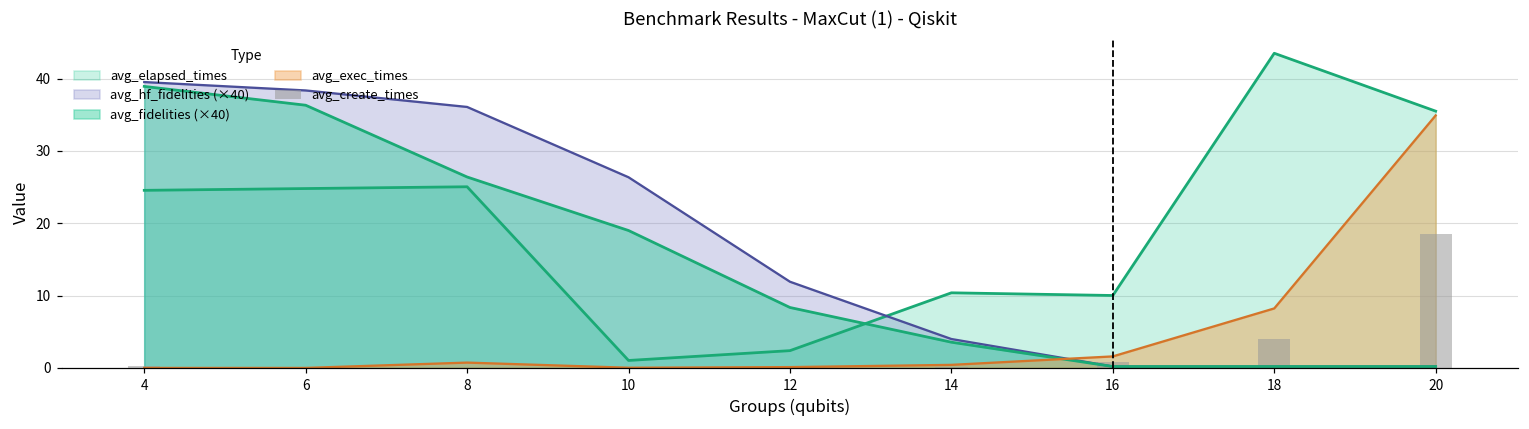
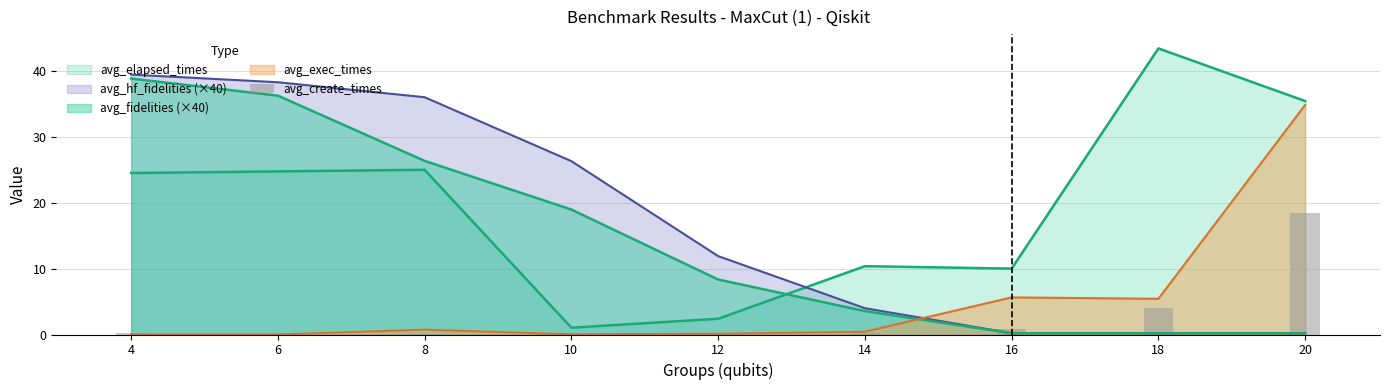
avg_exec_times, 16: 2 -> 6
avg_exec_times, 18: 8 -> 5
